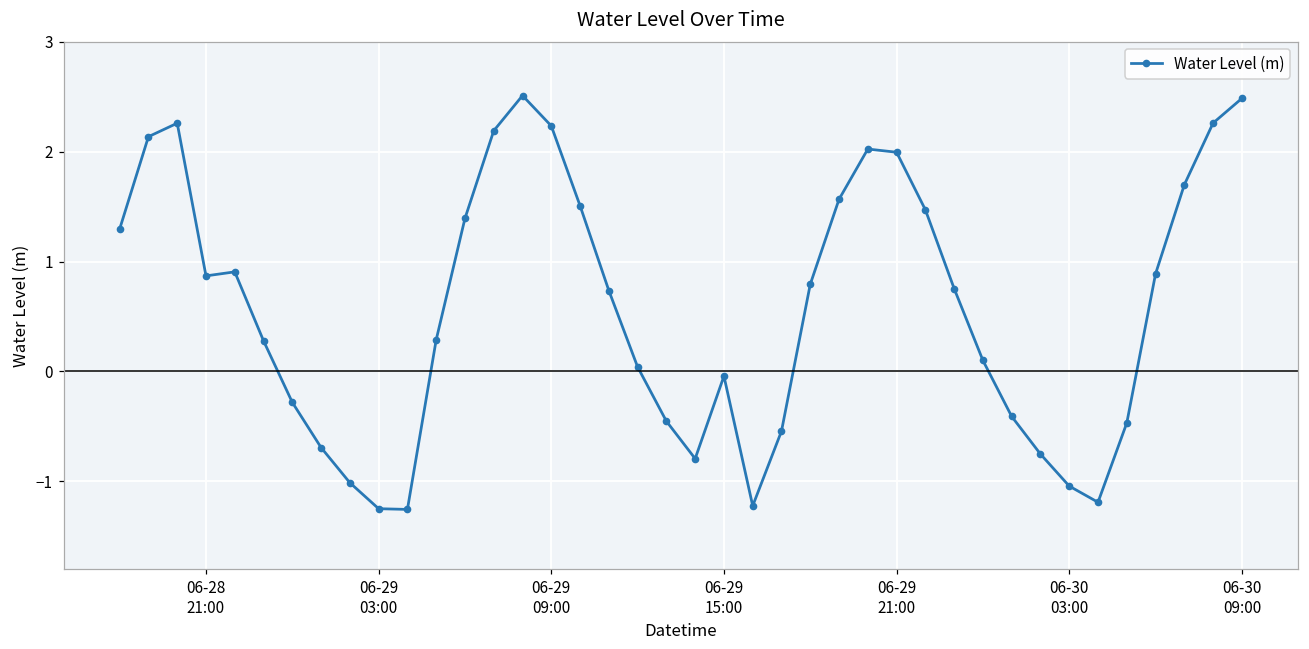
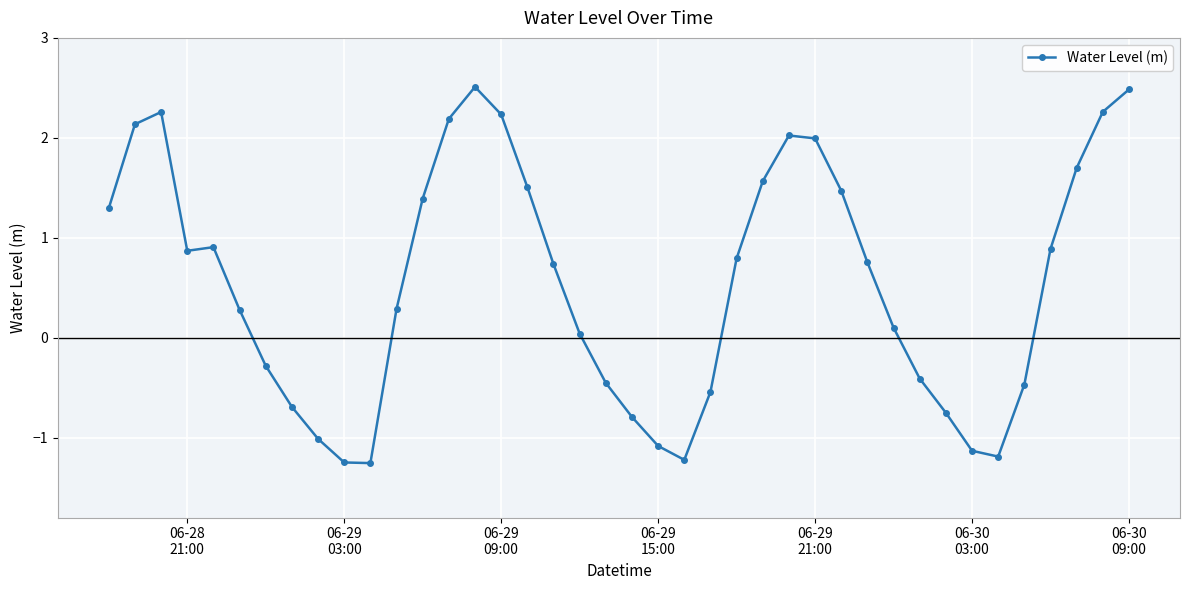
06-29 15:00: 0.0 -> -1.1
06-30 03:00: -1.0 -> -1.1
